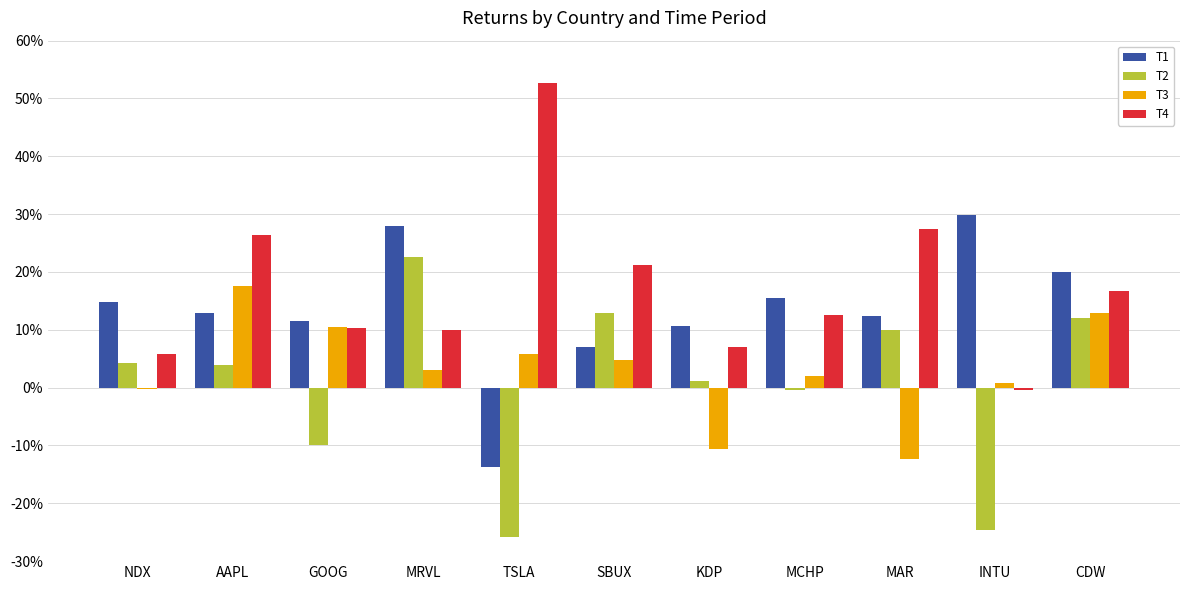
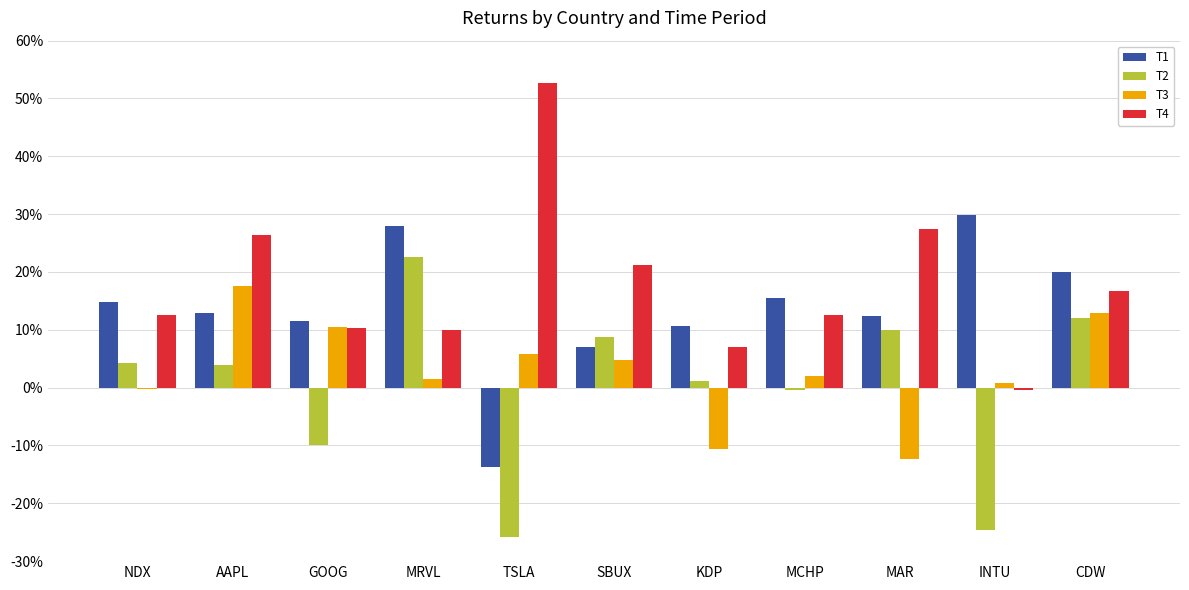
T4, NDX: 6% -> 13%
T3, MRVL: 3% -> 1%
T2, SBUX: 13% -> 9%
